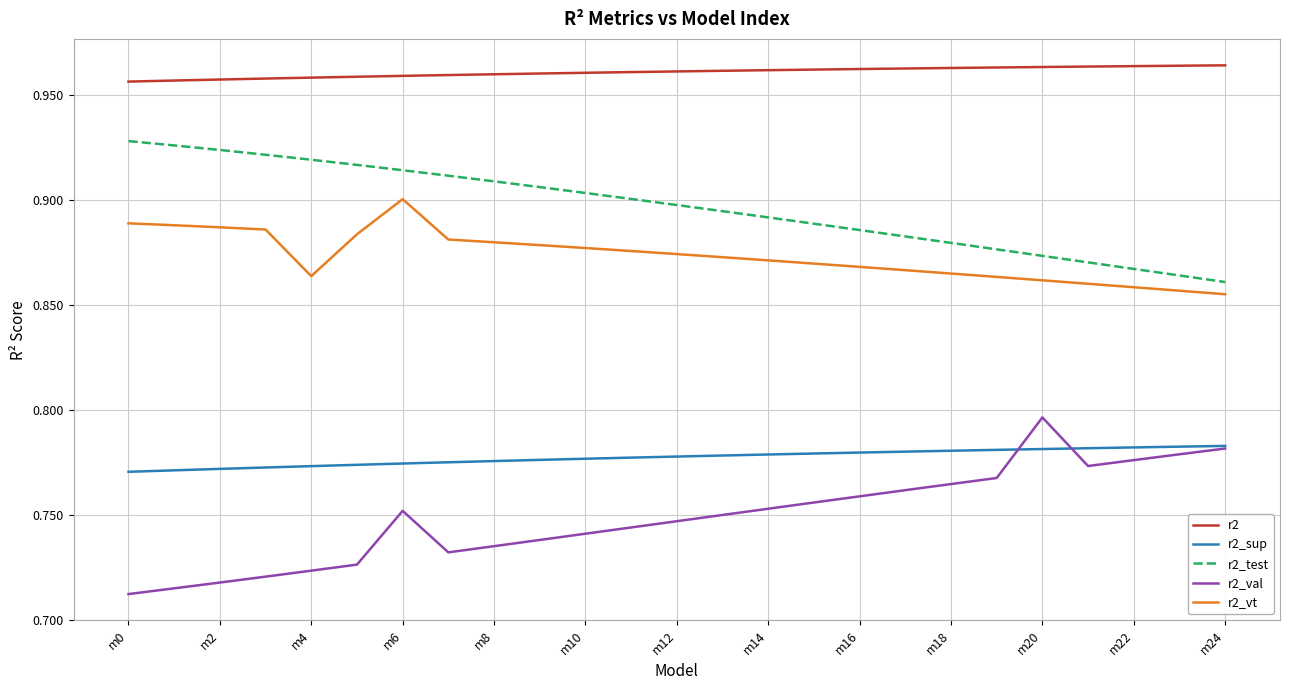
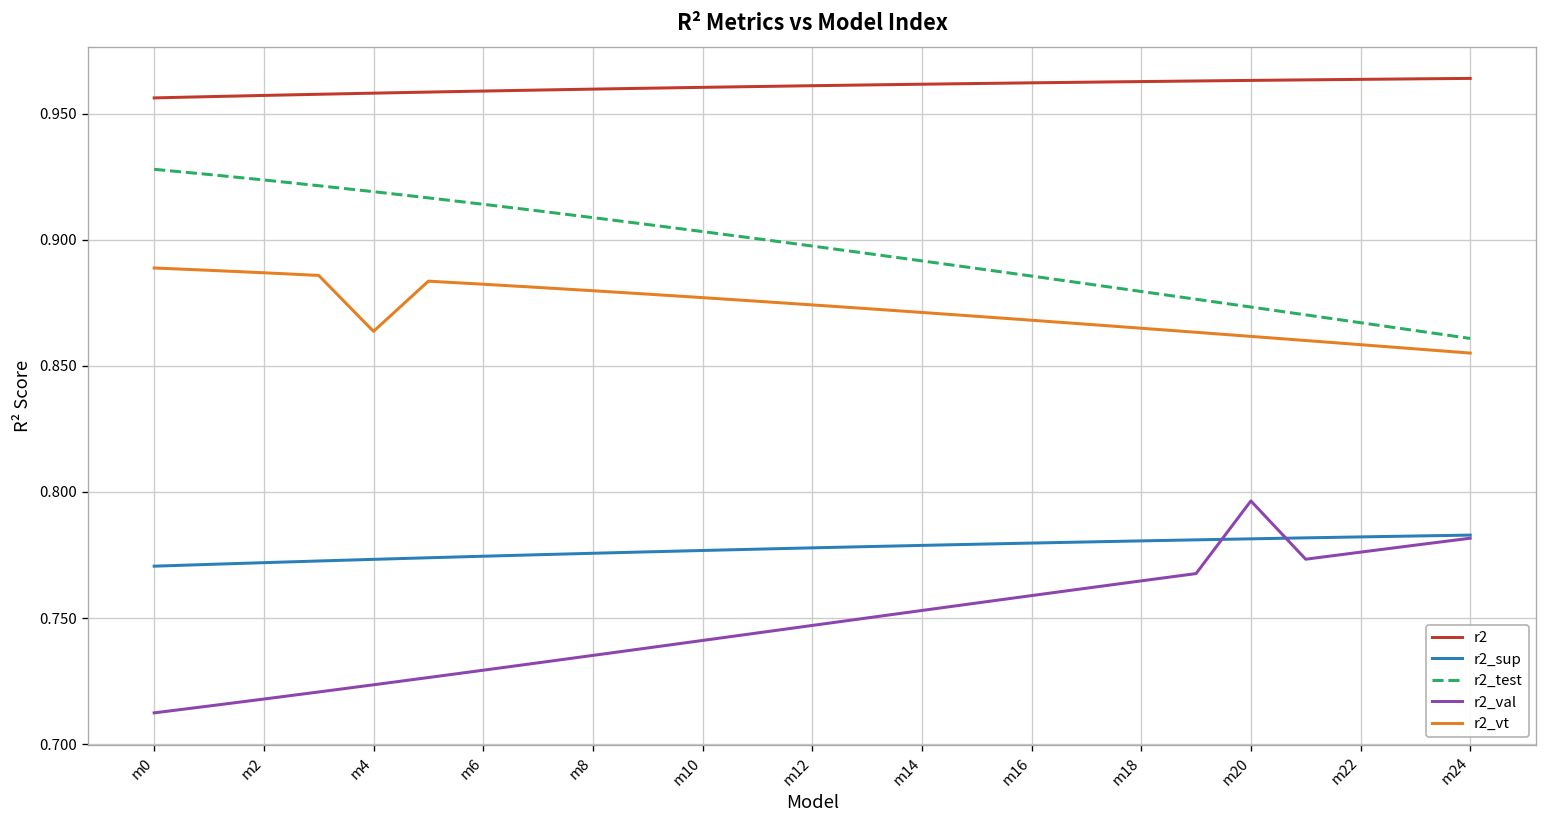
r2_val, m6: 0.752 -> 0.729
r2_vt, m6: 0.900 -> 0.882
